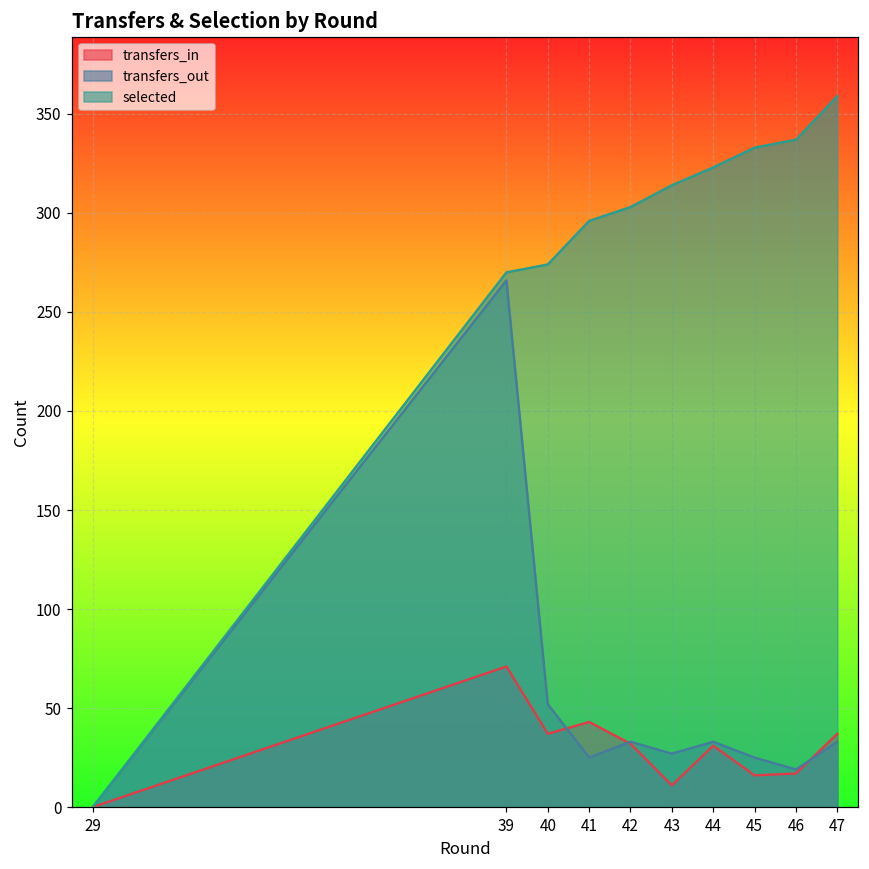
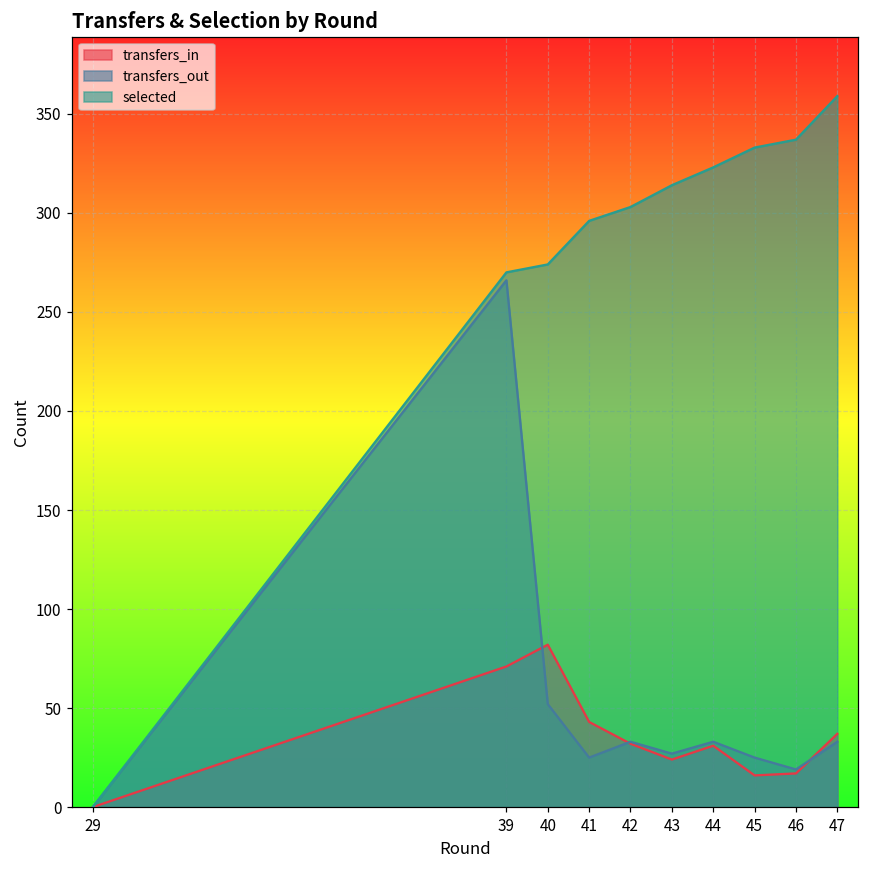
transfers_in, 40: 37 -> 82
transfers_in, 43: 11 -> 24
